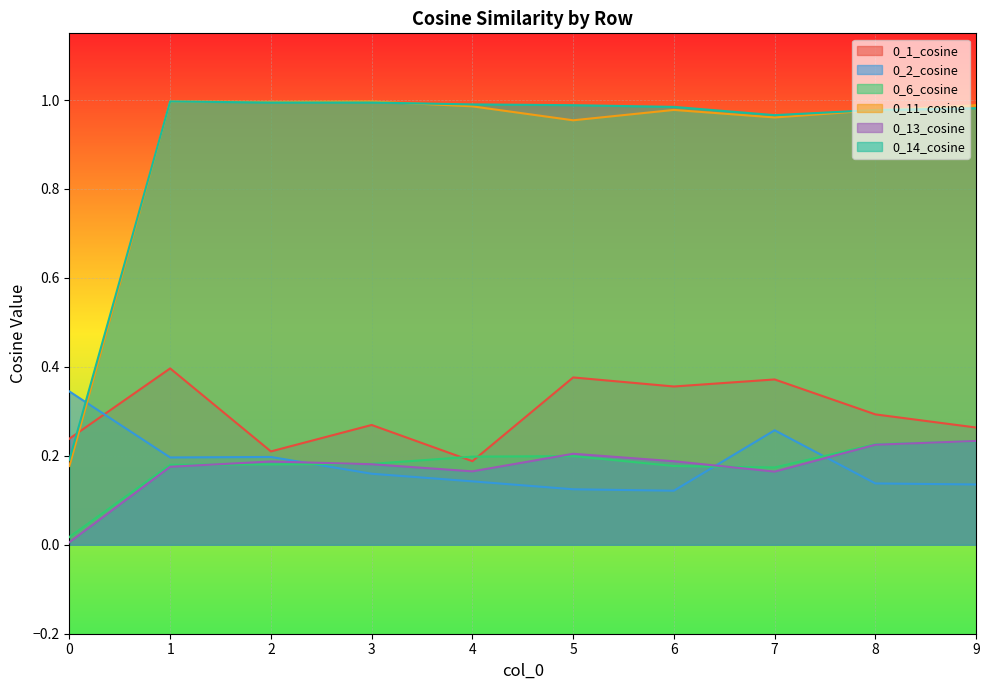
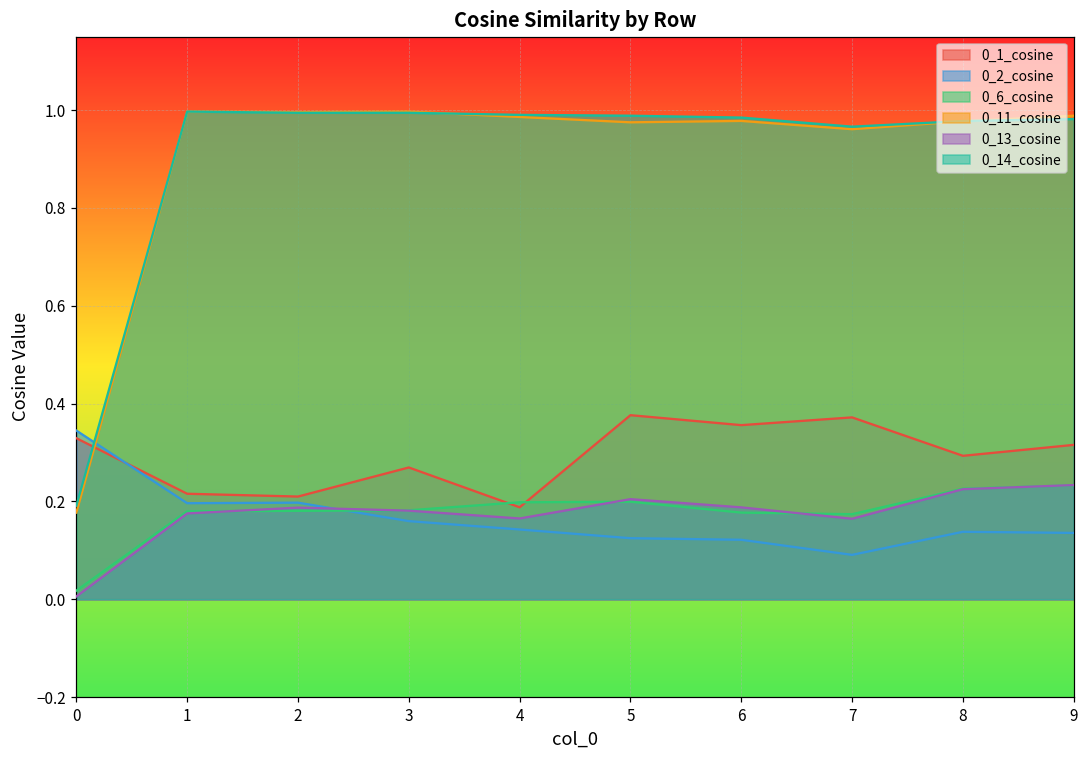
0_1_cosine, 0: 0.24 -> 0.33
0_1_cosine, 1: 0.40 -> 0.22
0_11_cosine, 5: 0.95 -> 0.97
0_2_cosine, 7: 0.26 -> 0.09
0_1_cosine, 9: 0.26 -> 0.32
